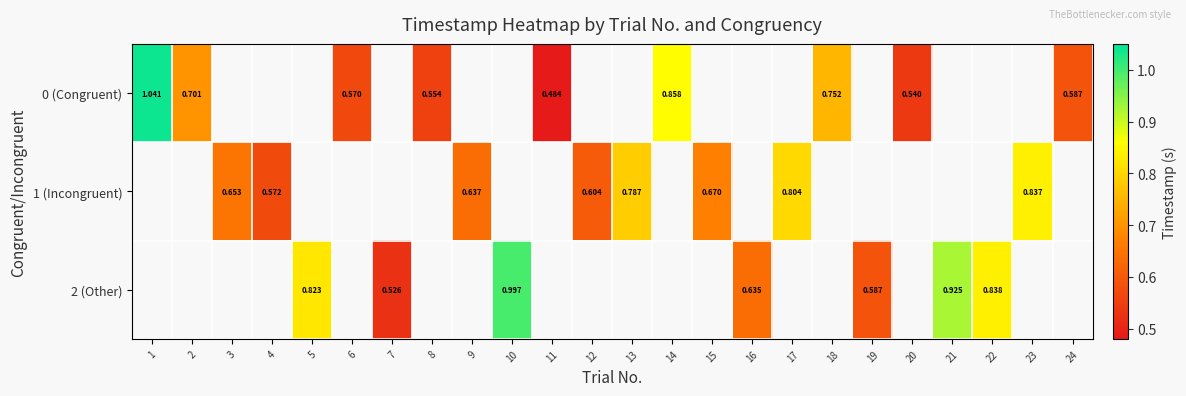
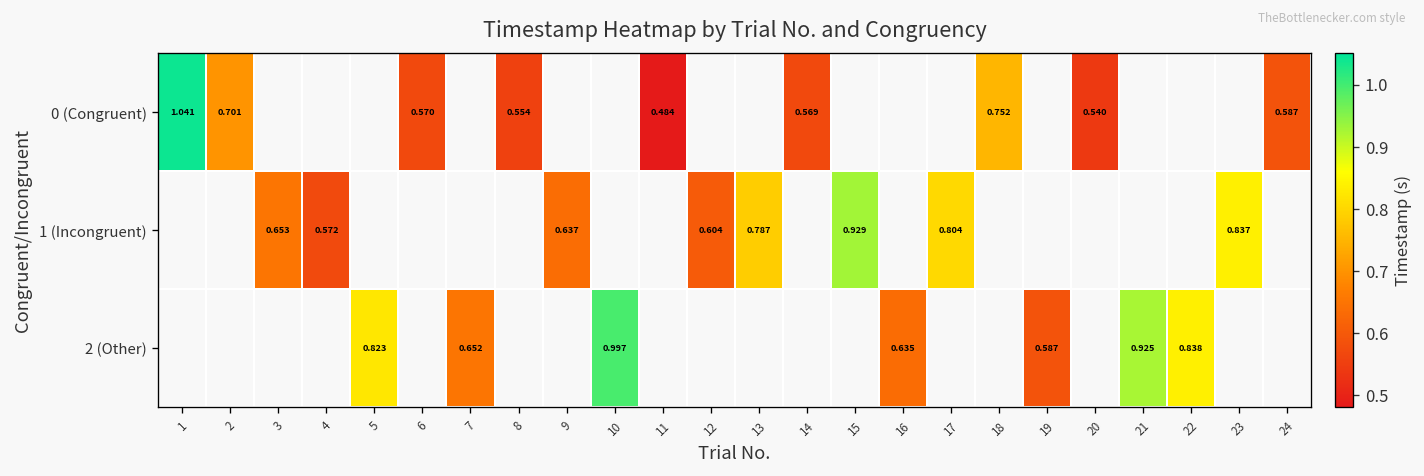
0 (Congruent), 14: 0.858 -> 0.569
1 (Incongruent), 15: 0.670 -> 0.929
2 (Other), 7: 0.526 -> 0.652
